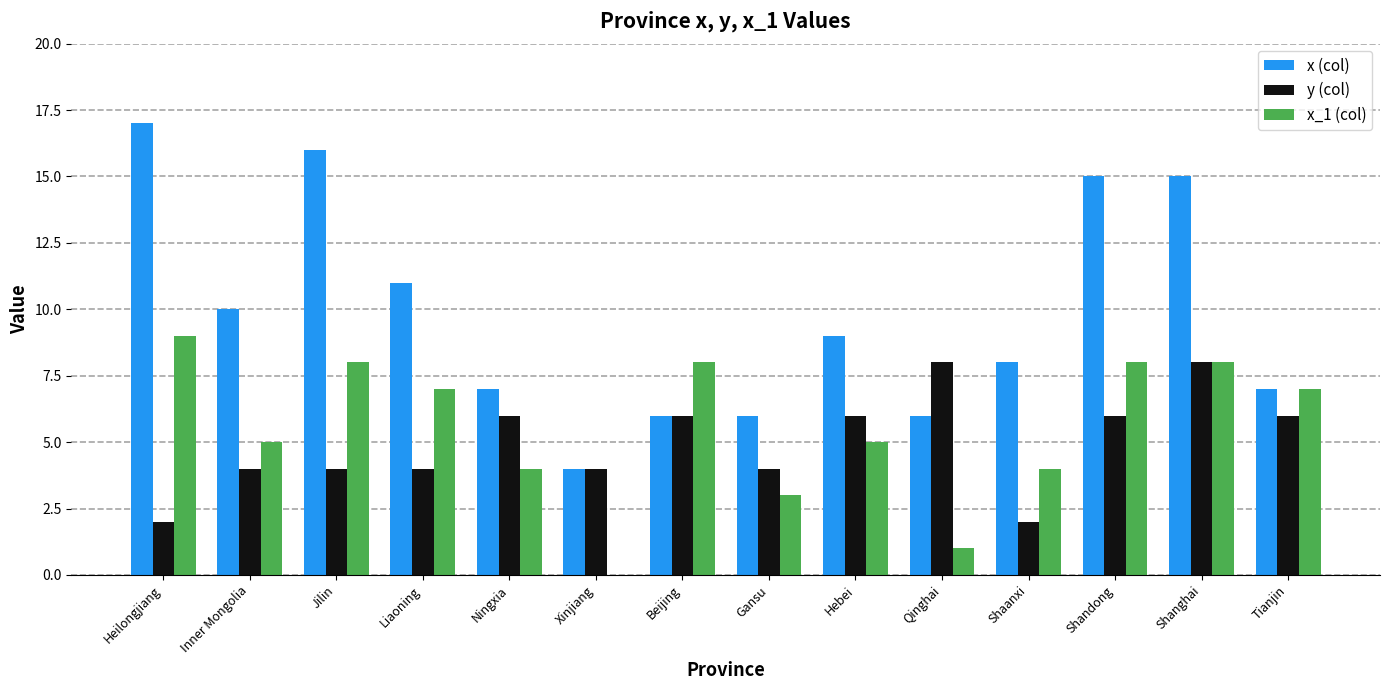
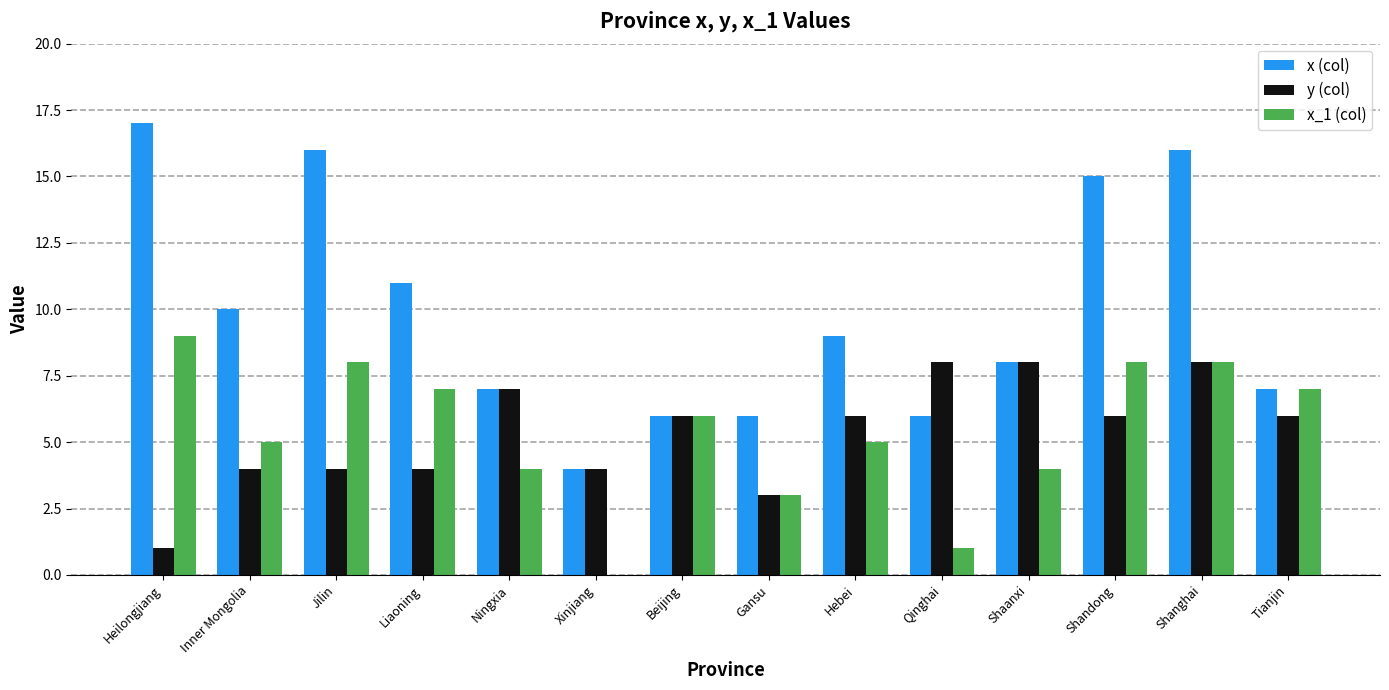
y (col), Heilongjiang: 2 -> 1
y (col), Ningxia: 6 -> 7
x_1 (col), Beijing: 8 -> 6
y (col), Gansu: 4 -> 3
y (col), Shaanxi: 2 -> 8
x (col), Shanghai: 15 -> 16
